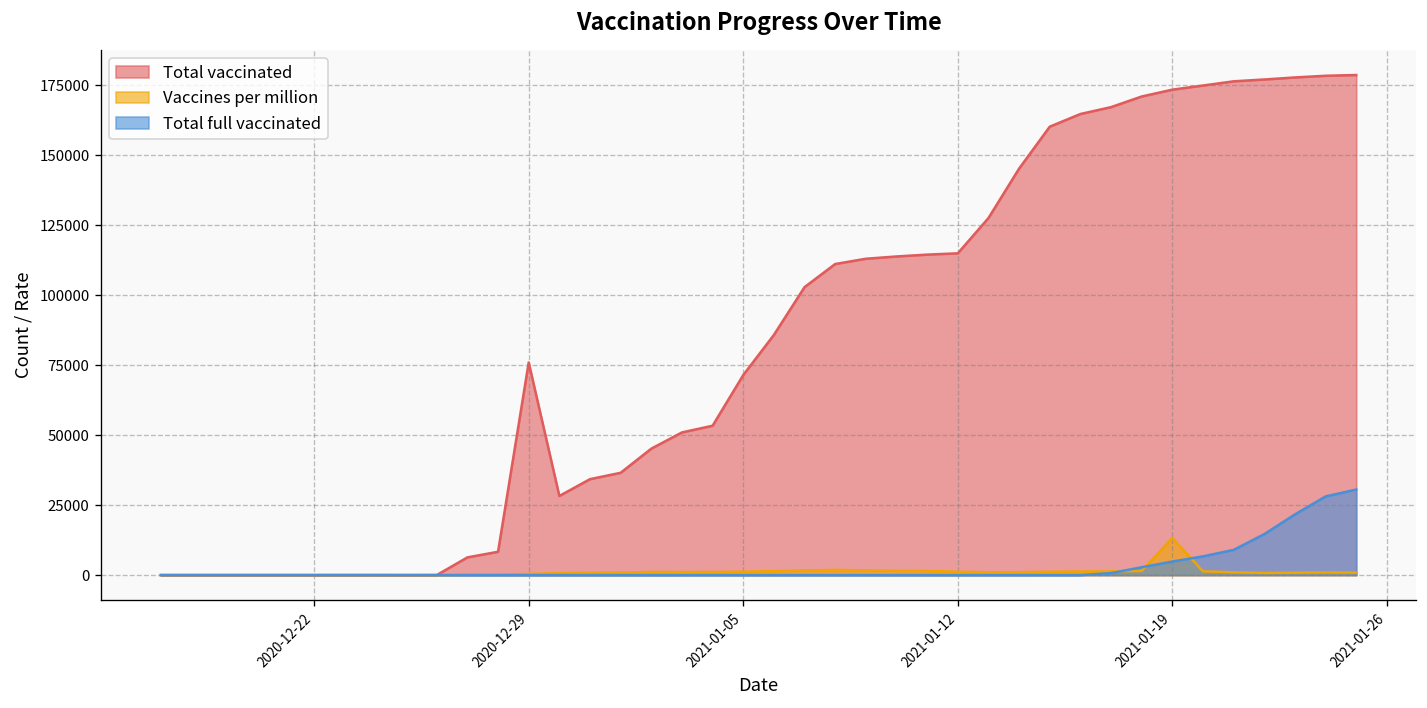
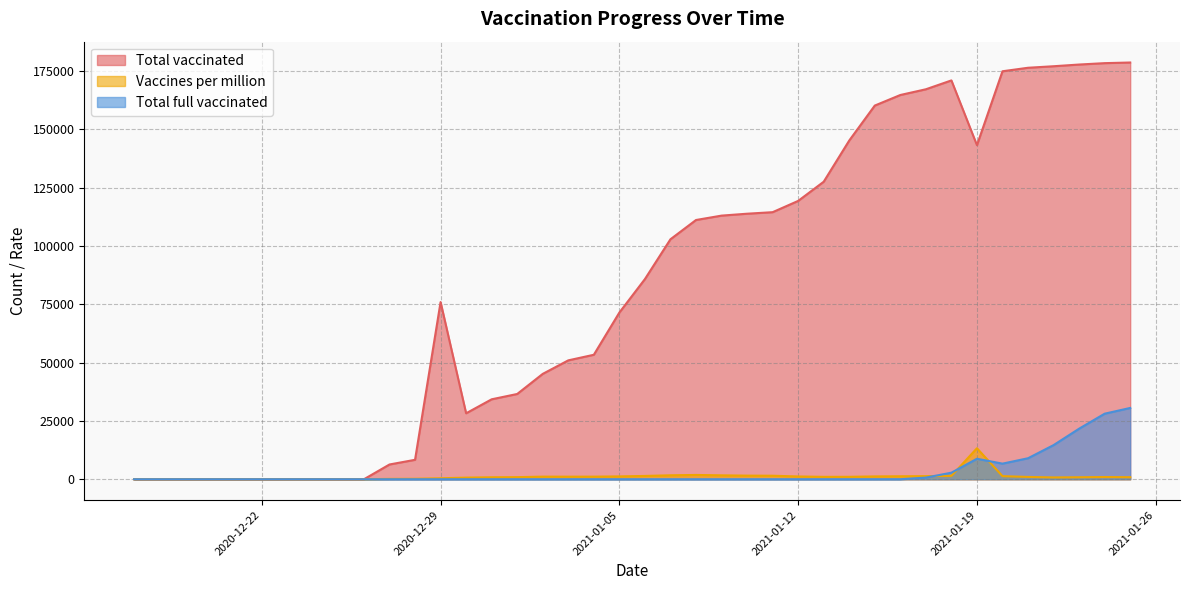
Total vaccinated, 2021-01-12: 115000 -> 119000
Total vaccinated, 2021-01-19: 173000 -> 143000
Total full vaccinated, 2021-01-19: 5000 -> 9000
